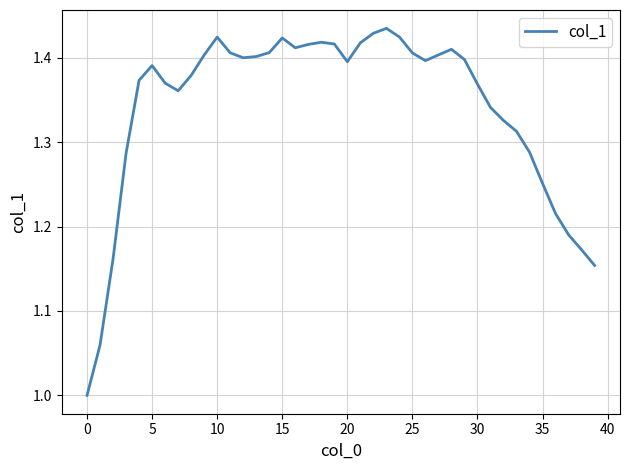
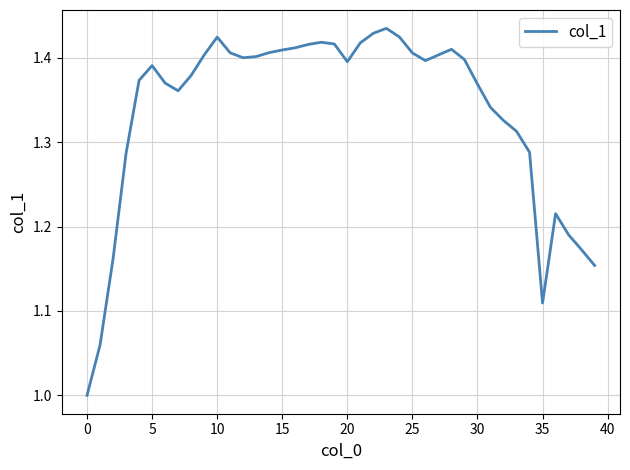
15: 1.42 -> 1.41
35: 1.25 -> 1.11
